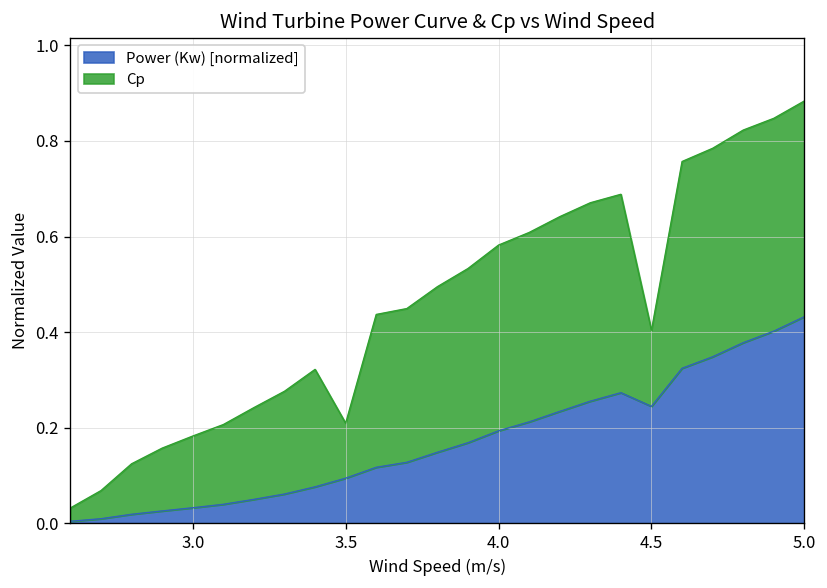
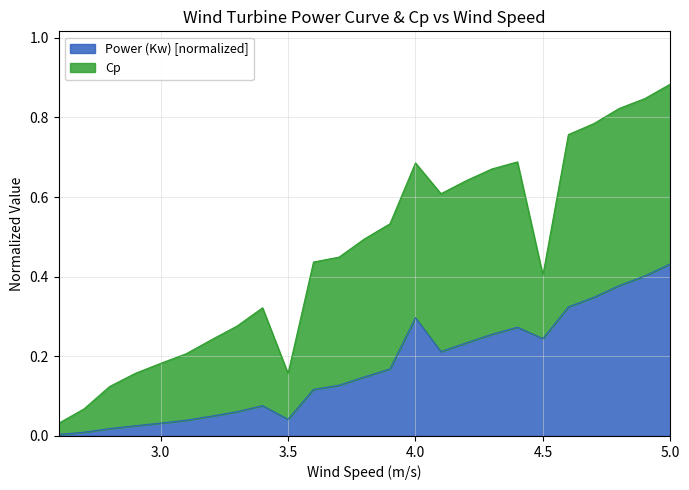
Power (Kw) [normalized], 3.5: 0.09 -> 0.04
Power (Kw) [normalized], 4.0: 0.19 -> 0.30
